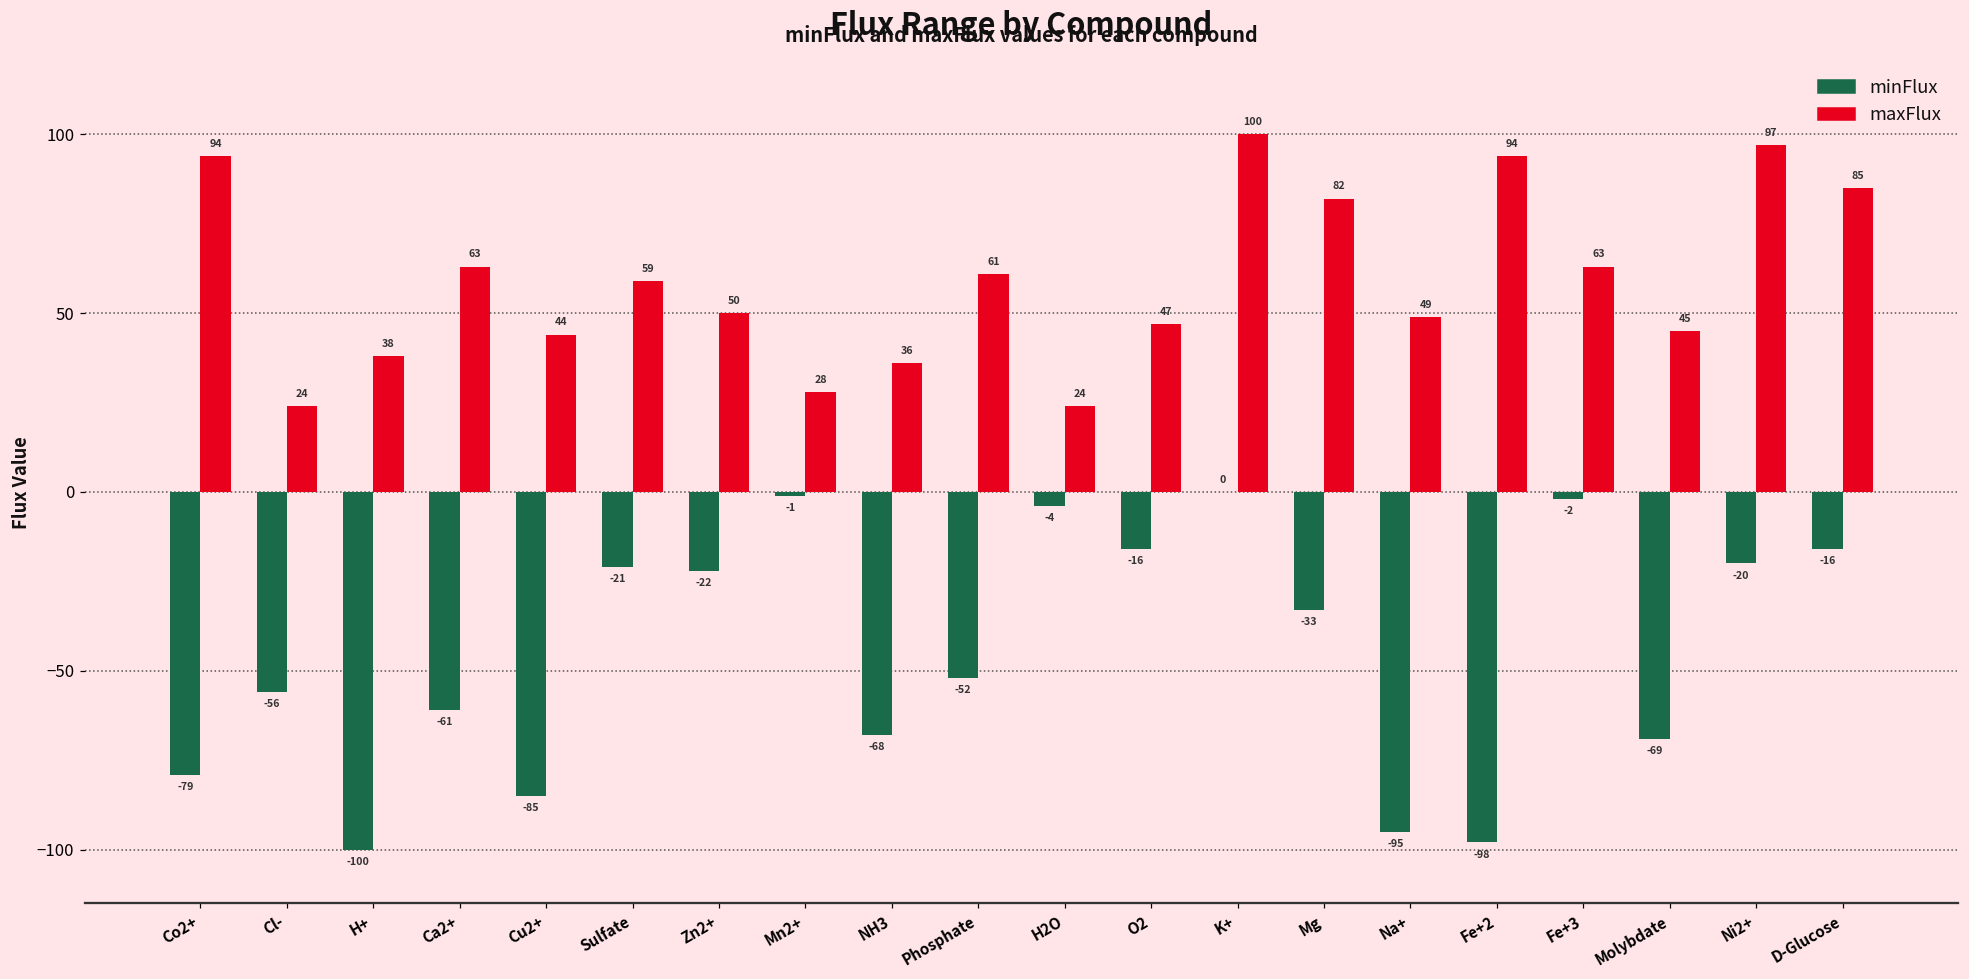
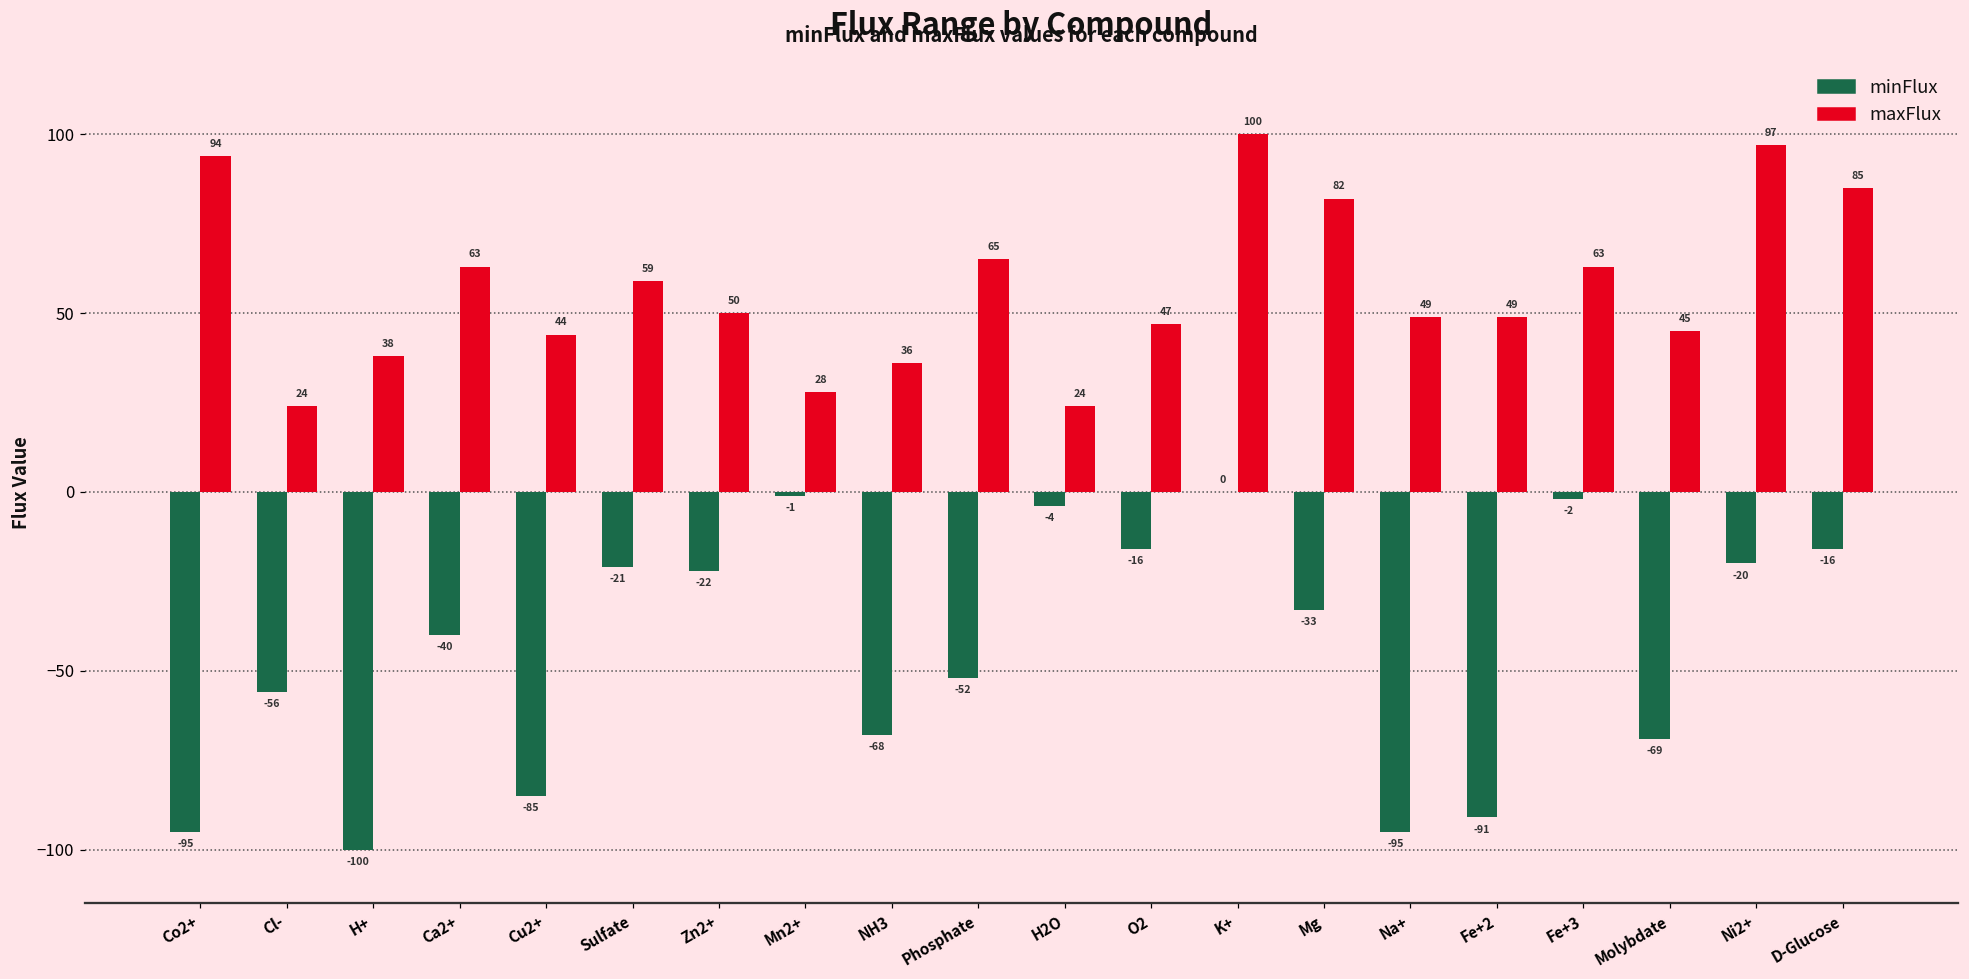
minFlux, Co2+: -79 -> -95
minFlux, Ca2+: -61 -> -40
maxFlux, Phosphate: 61 -> 65
minFlux, Fe+2: -98 -> -91
maxFlux, Fe+2: 94 -> 49
